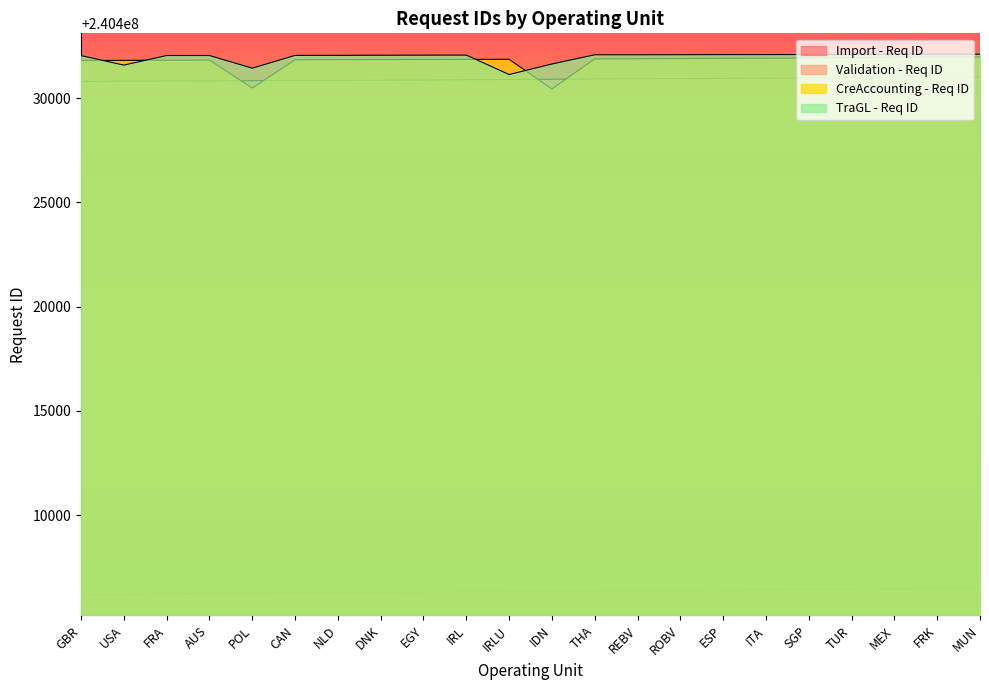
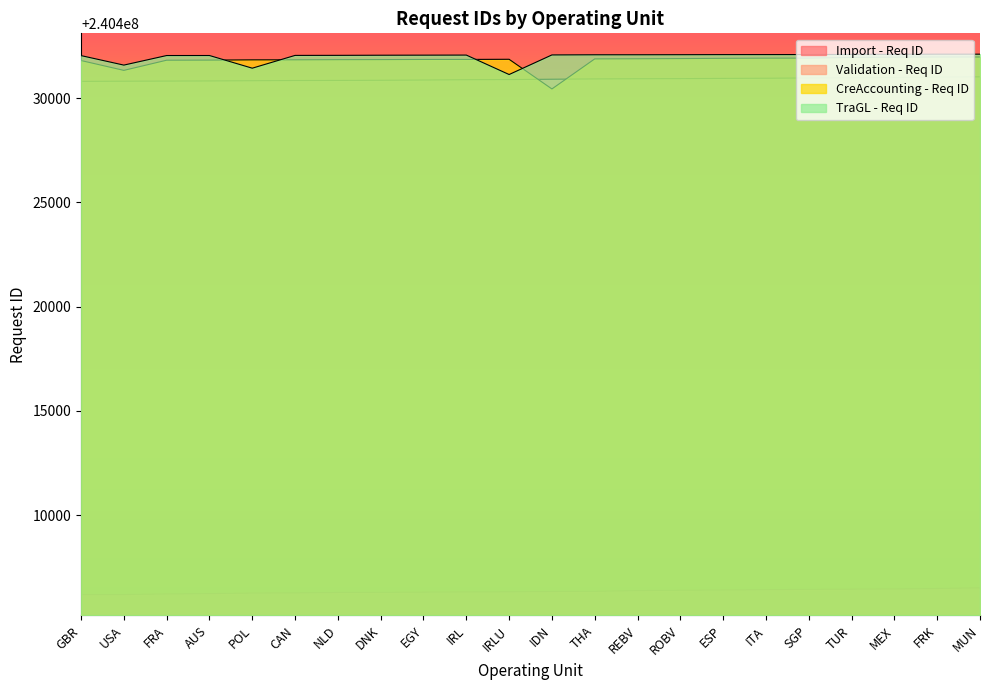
CreAccounting - Req ID, USA: 240431800 -> 240431300
CreAccounting - Req ID, POL: 240430500 -> 240431800
TraGL - Req ID, IDN: 240431600 -> 240432100
